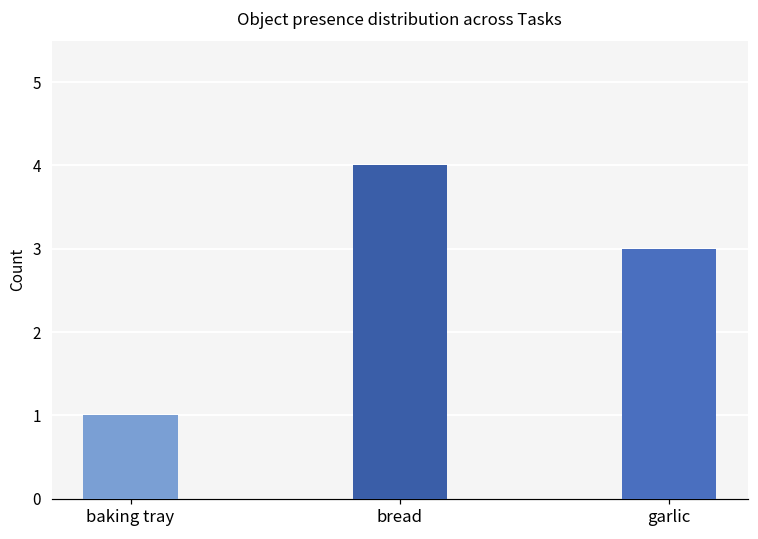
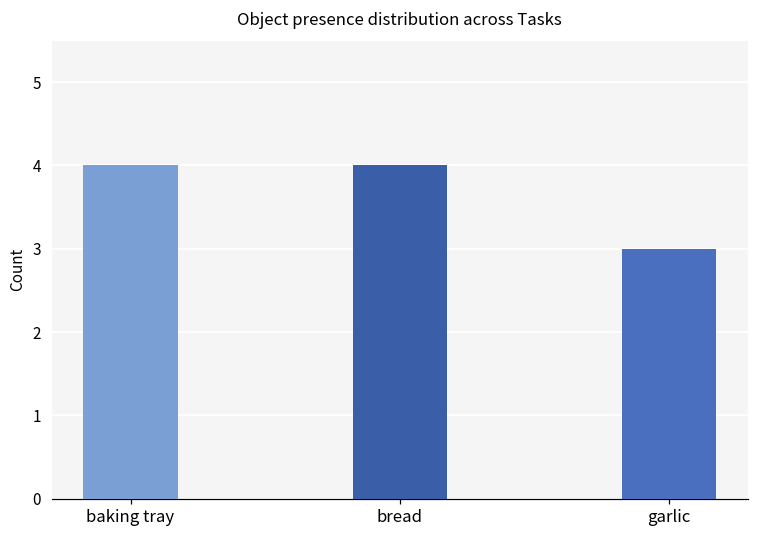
baking tray: 1 -> 4
